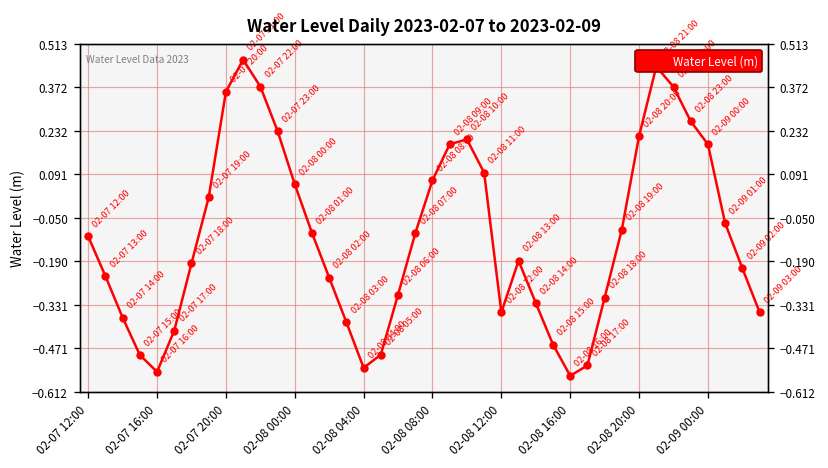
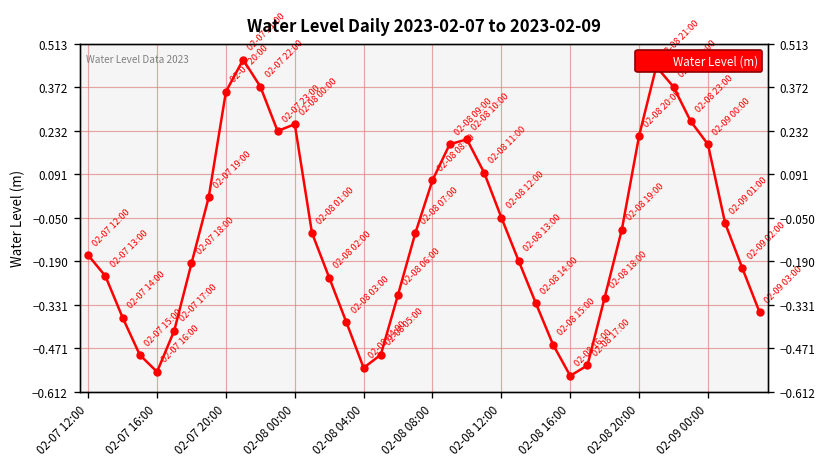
02-07 12:00: -0.11 -> -0.17
02-08 00:00: 0.06 -> 0.25
02-08 12:00: -0.36 -> -0.05
